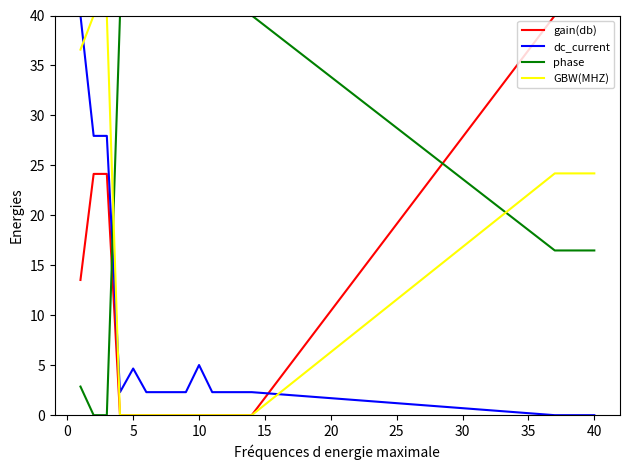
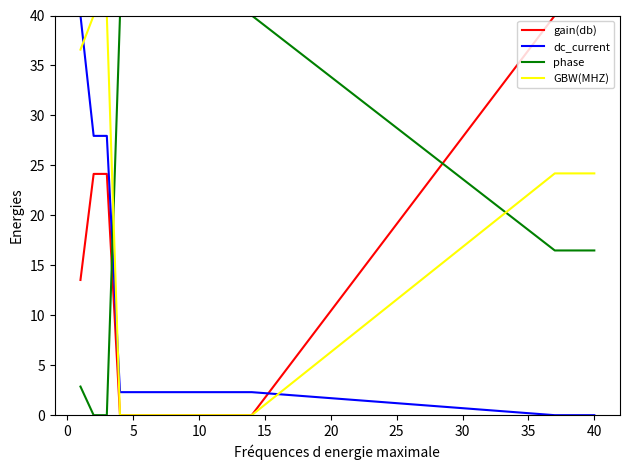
dc_current, 5: 5 -> 2
dc_current, 10: 5 -> 2
